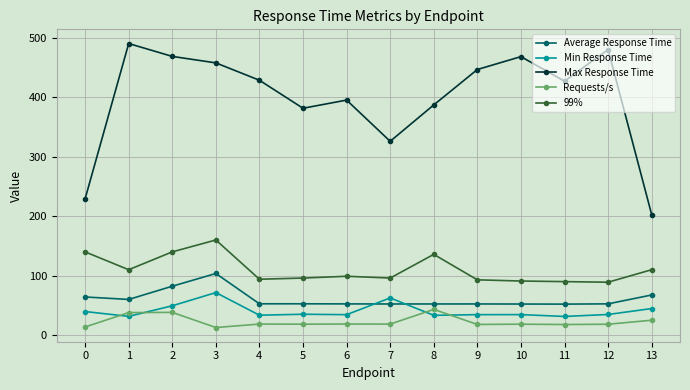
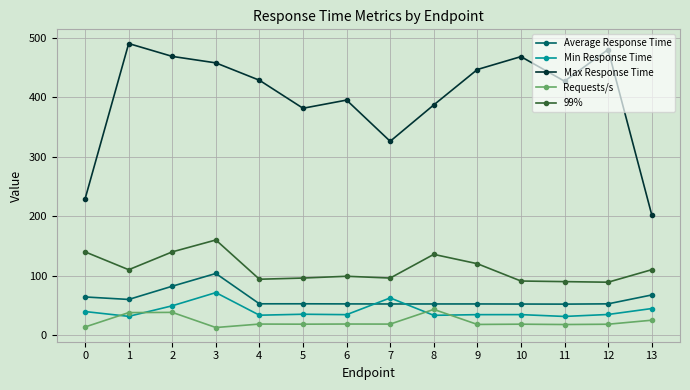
99%, 9: 90 -> 120
